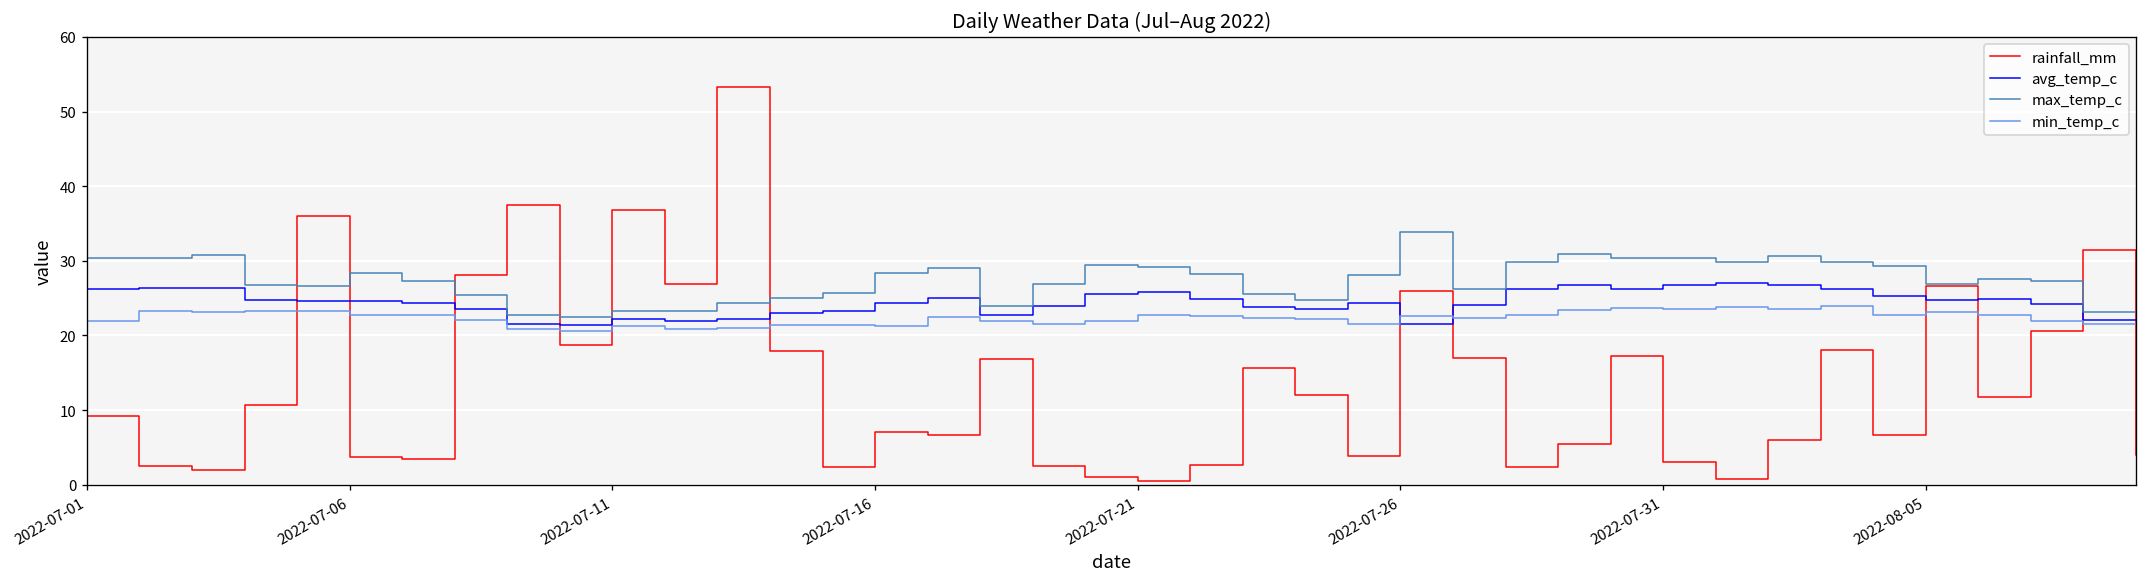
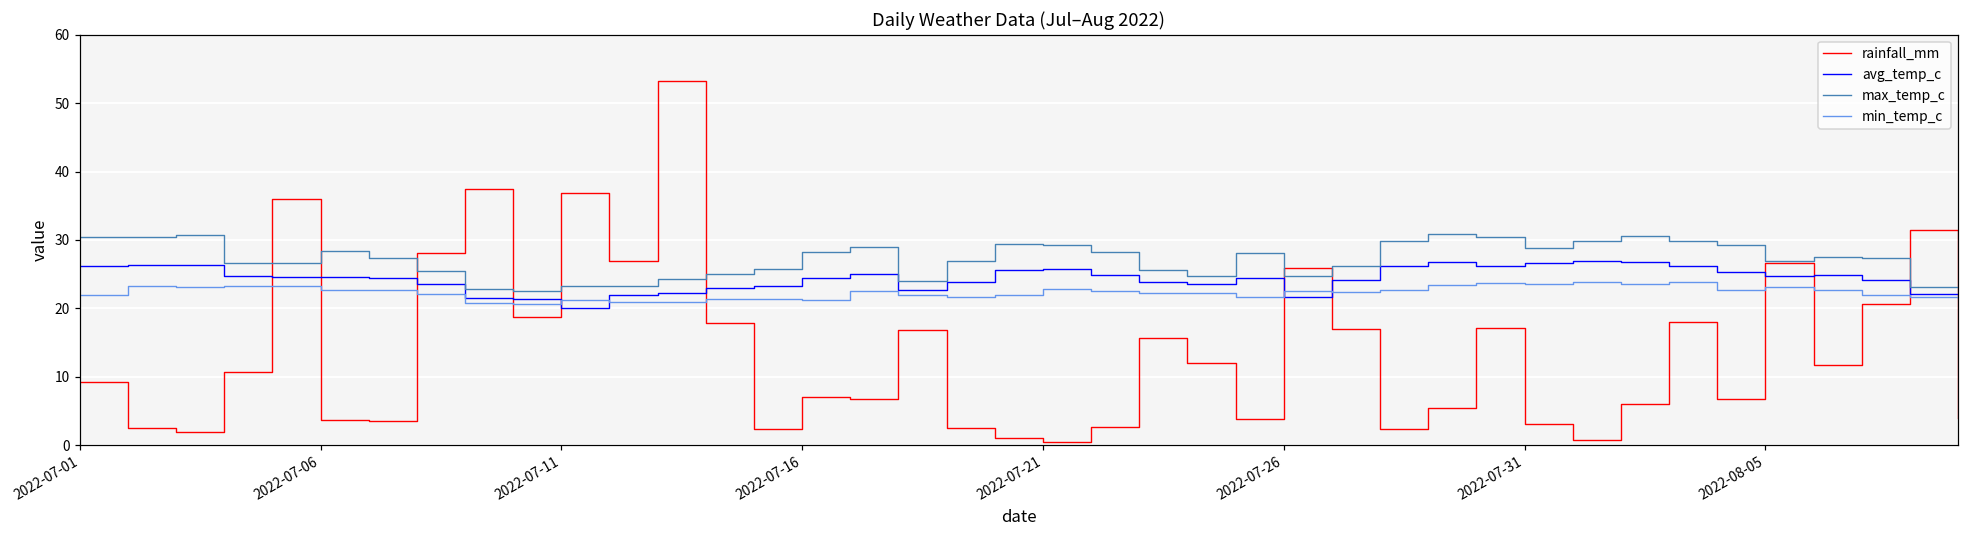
avg_temp_c, 2022-07-11: 22 -> 20
max_temp_c, 2022-07-26: 34 -> 25
max_temp_c, 2022-07-31: 30 -> 29
